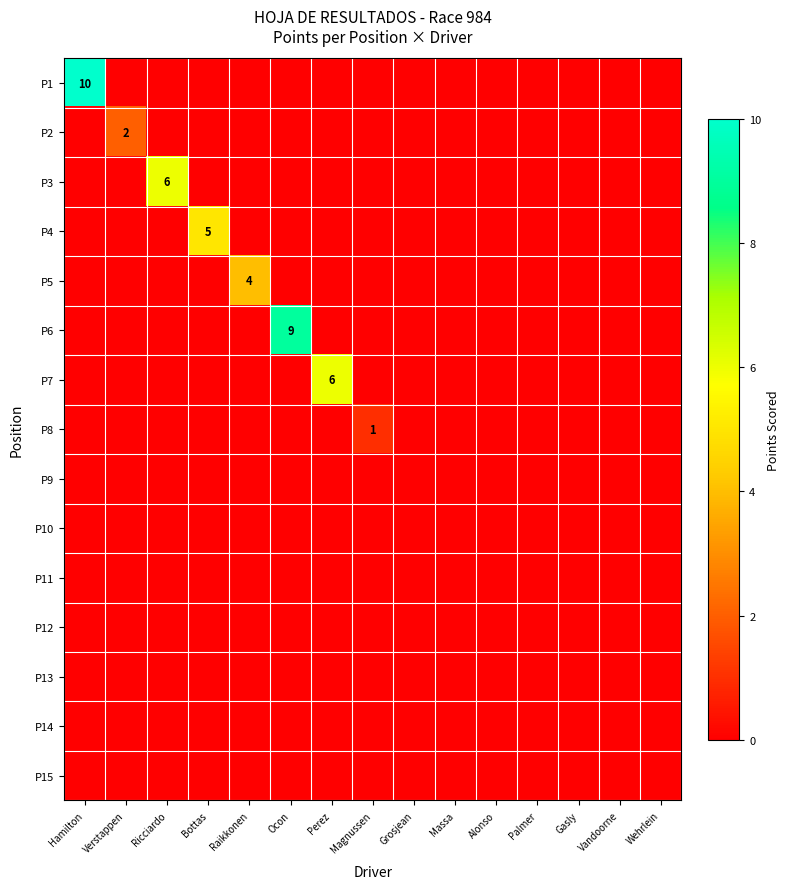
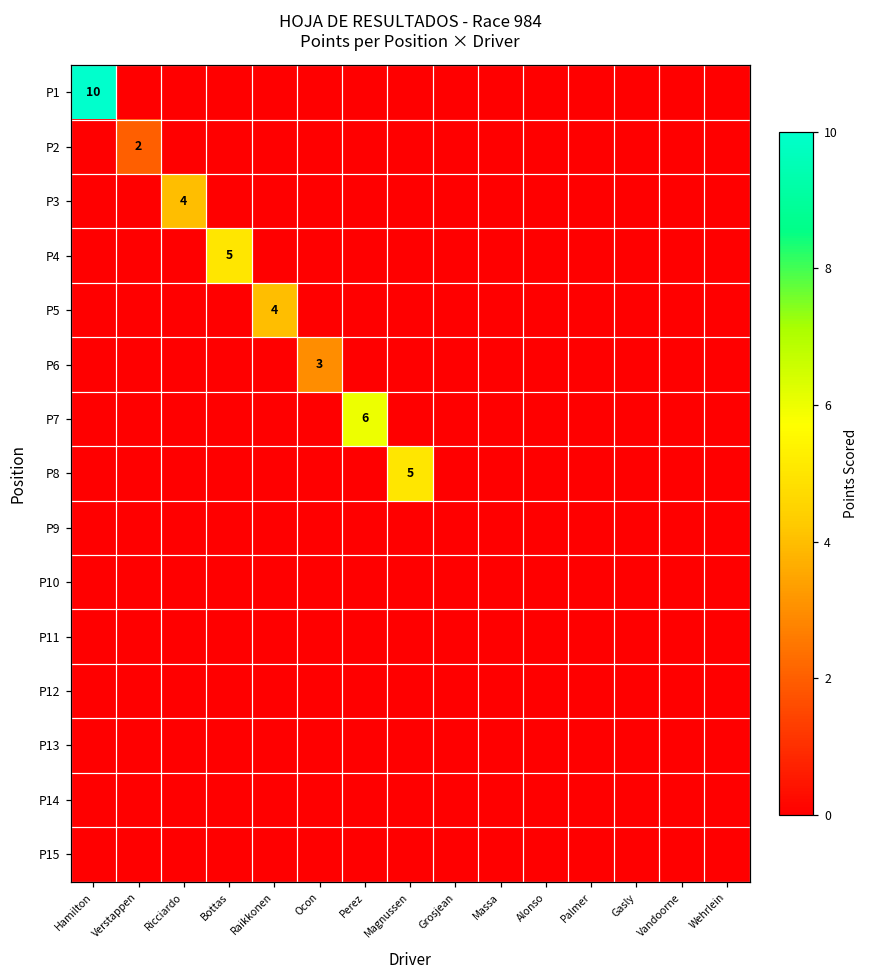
P3, Ricciardo: 6 -> 4
P6, Ocon: 9 -> 3
P8, Magnussen: 1 -> 5
